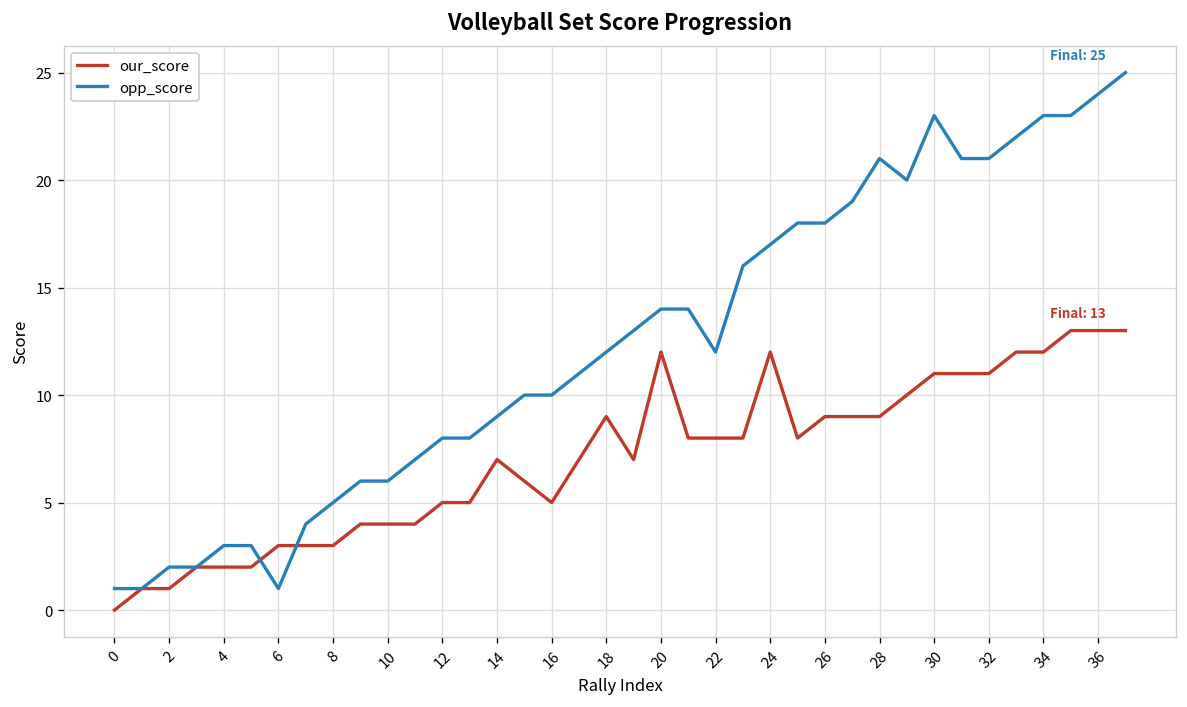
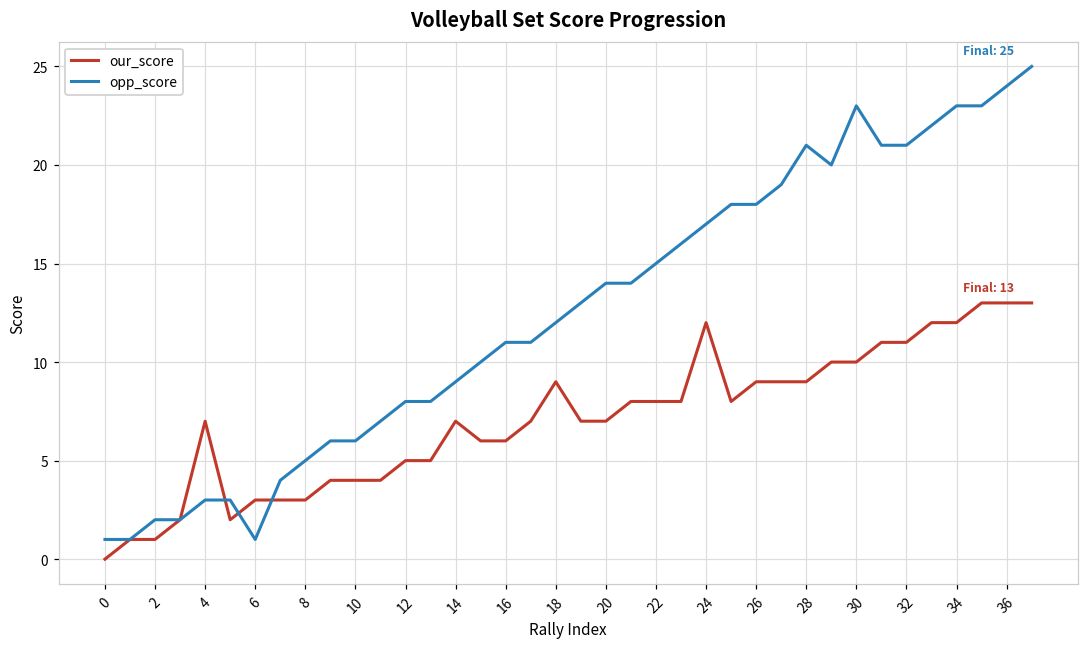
our_score, 4: 2 -> 7
our_score, 16: 5 -> 6
opp_score, 16: 10 -> 11
our_score, 20: 12 -> 7
opp_score, 22: 12 -> 15
our_score, 30: 11 -> 10
